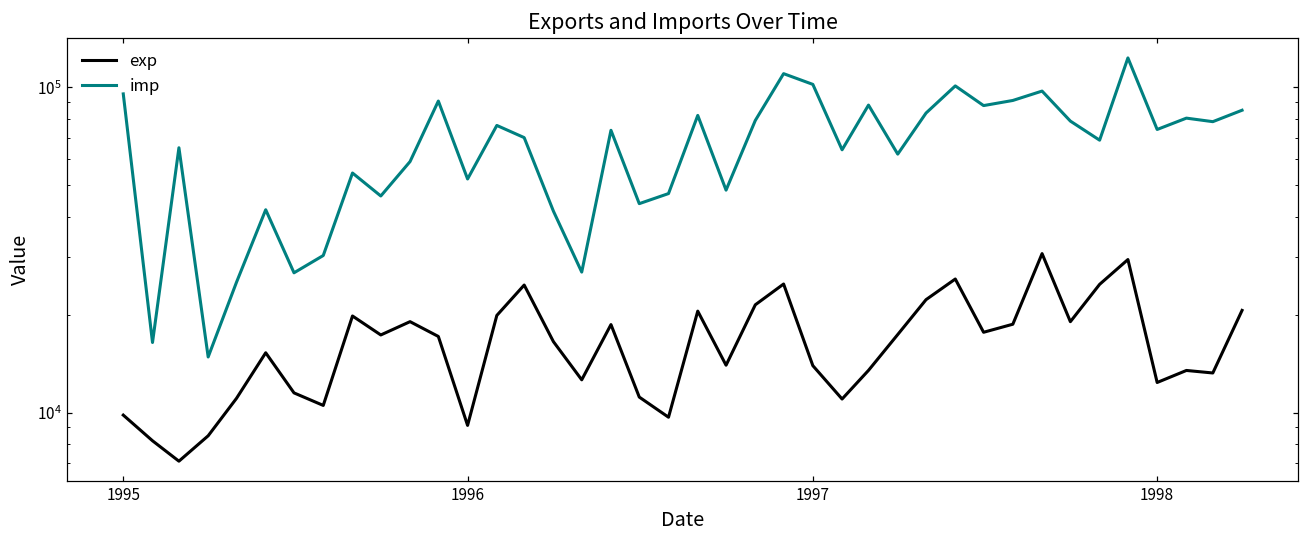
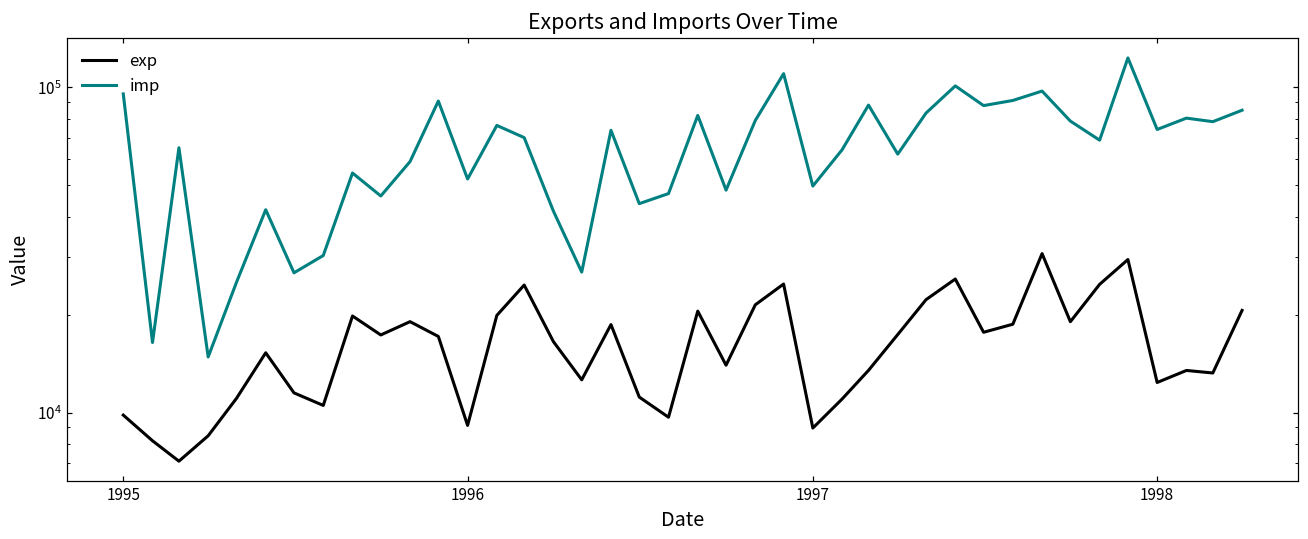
exp, 1997: 14000 -> 9000
imp, 1997: 102000 -> 50000
